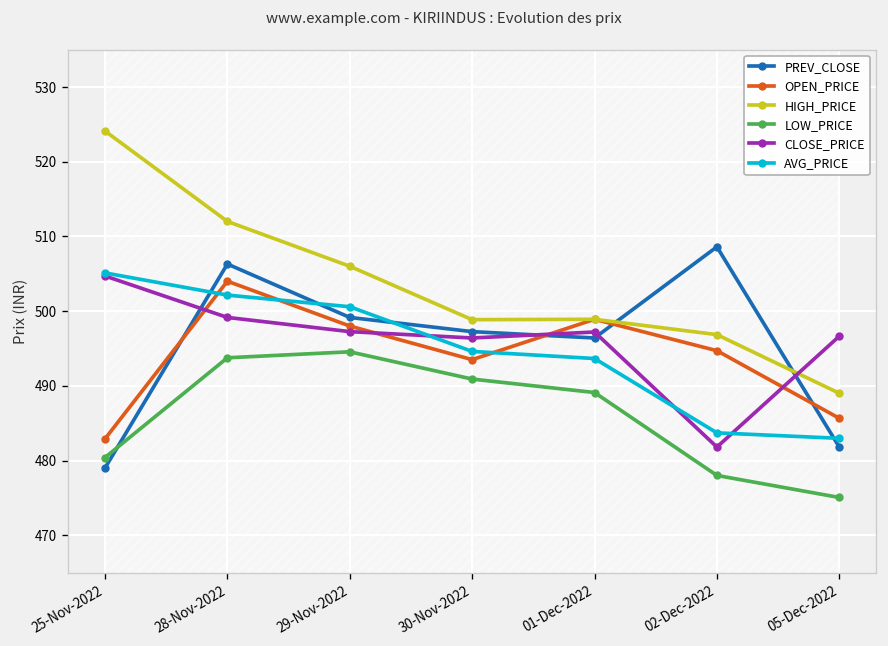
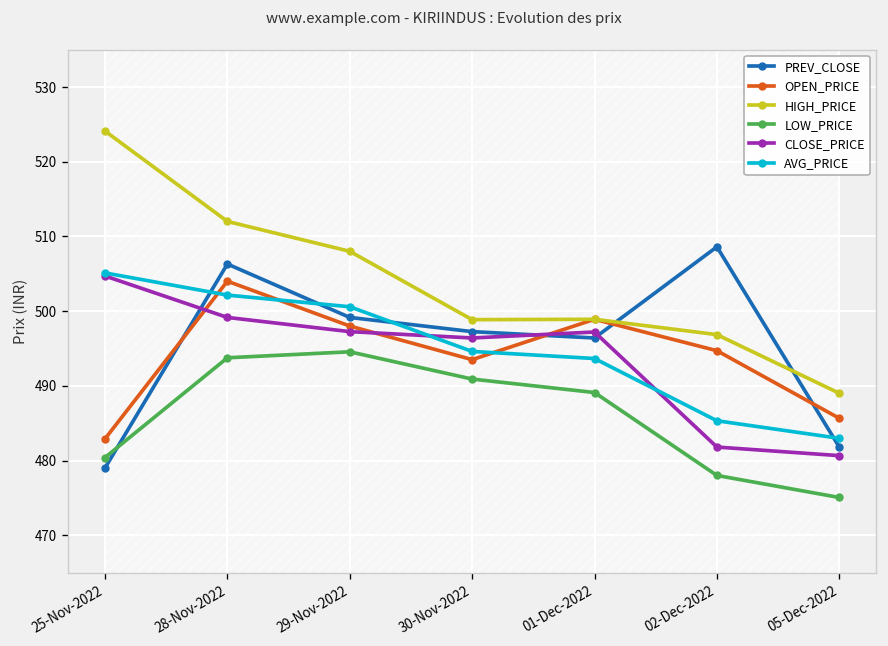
HIGH_PRICE, 29-Nov-2022: 506 -> 508
AVG_PRICE, 02-Dec-2022: 484 -> 485
CLOSE_PRICE, 05-Dec-2022: 497 -> 481
